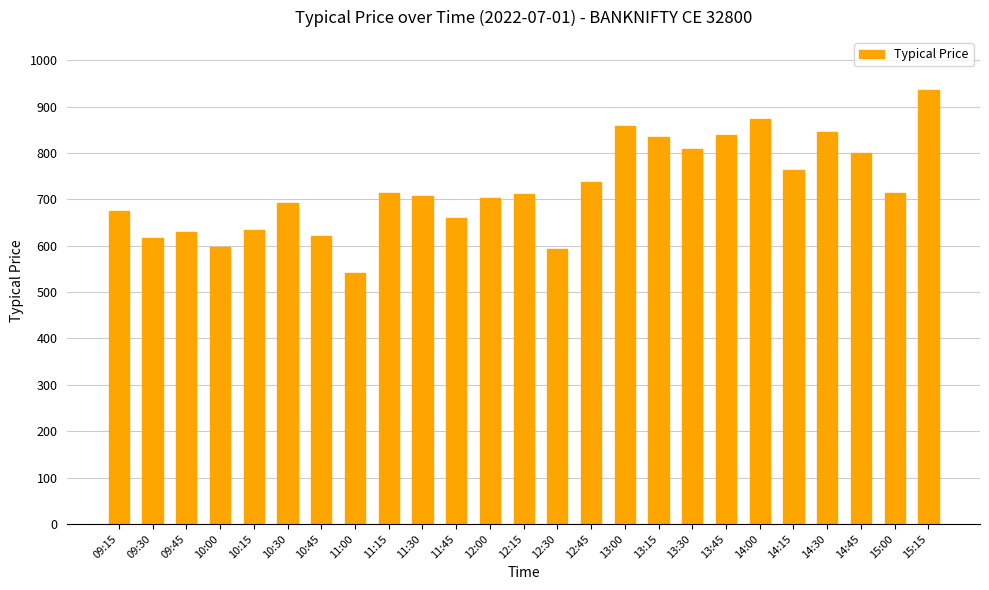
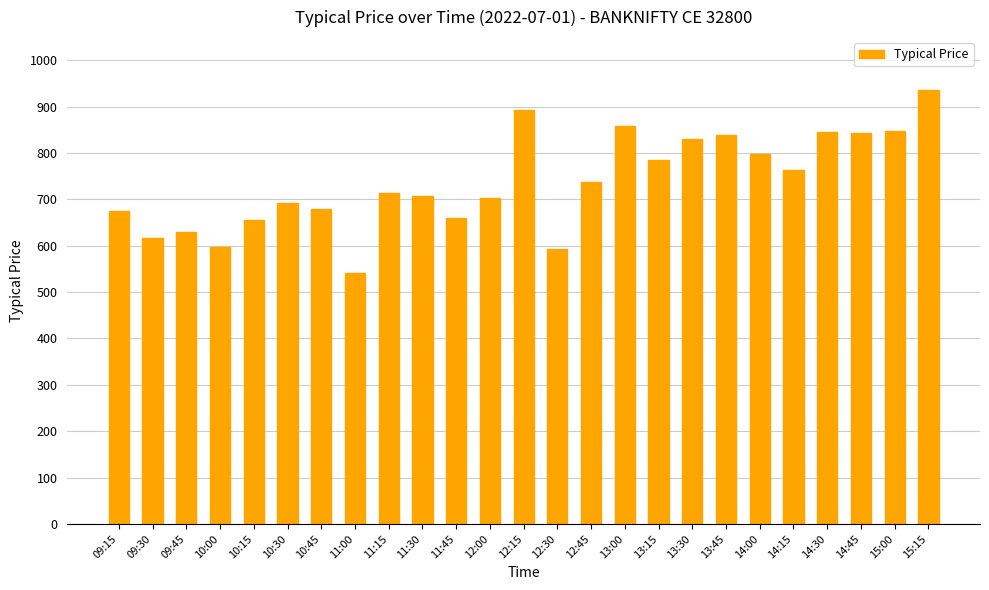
10:15: 640 -> 660
10:45: 620 -> 680
12:15: 710 -> 890
13:15: 830 -> 790
13:30: 810 -> 830
14:00: 870 -> 800
14:45: 800 -> 840
15:00: 710 -> 850
